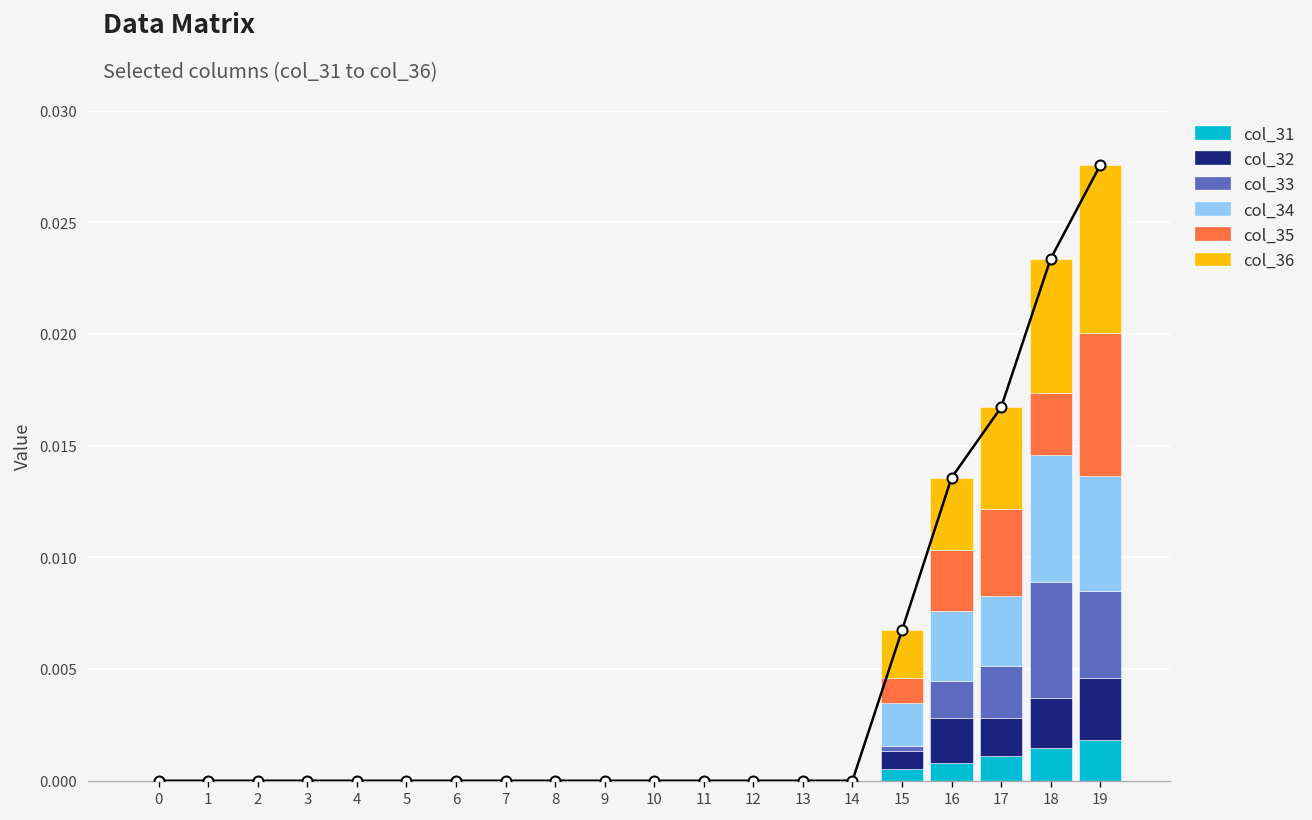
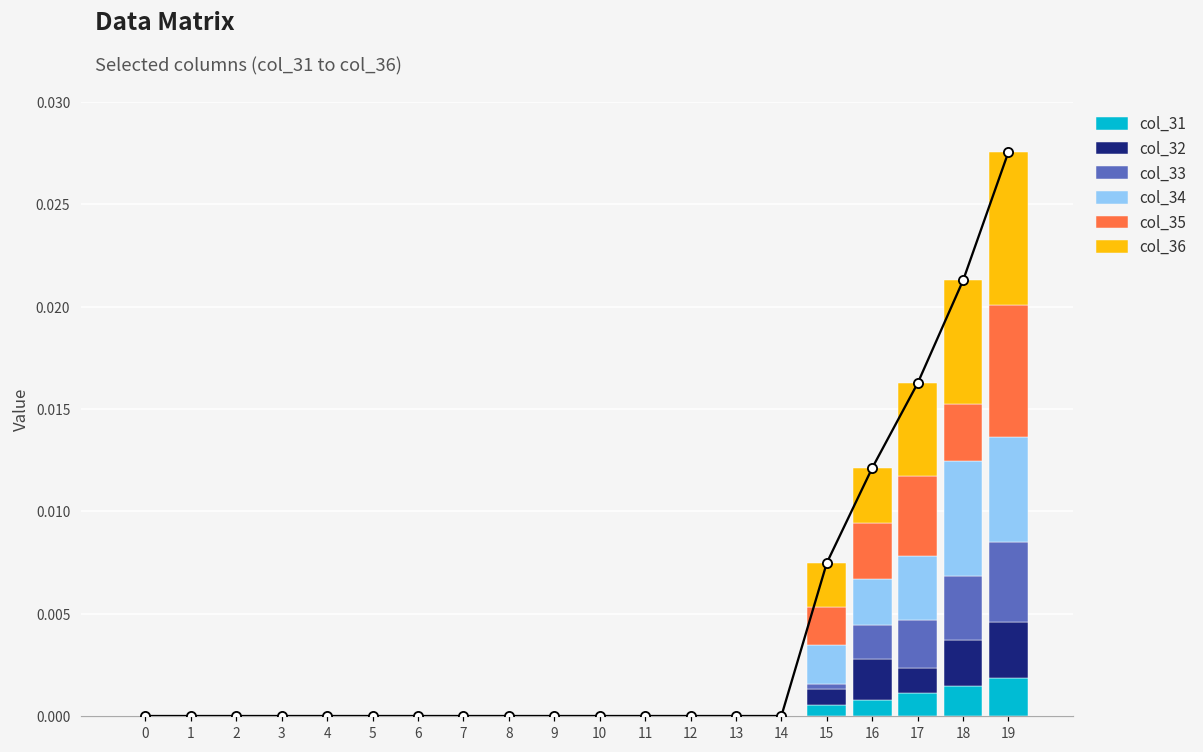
col_35, 15: 0.0011 -> 0.0018
col_34, 16: 0.0031 -> 0.0022
col_36, 16: 0.0032 -> 0.0027
col_32, 17: 0.0017 -> 0.0012
col_33, 18: 0.0052 -> 0.0031
